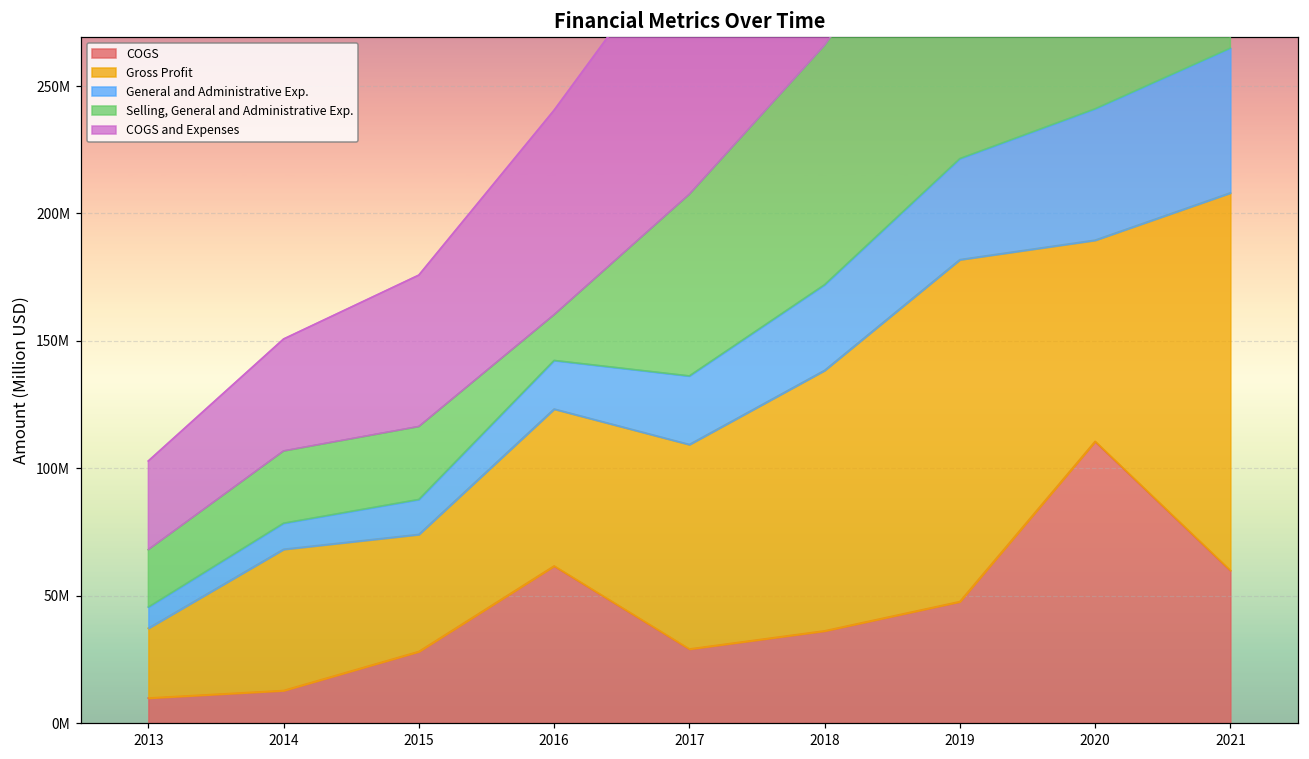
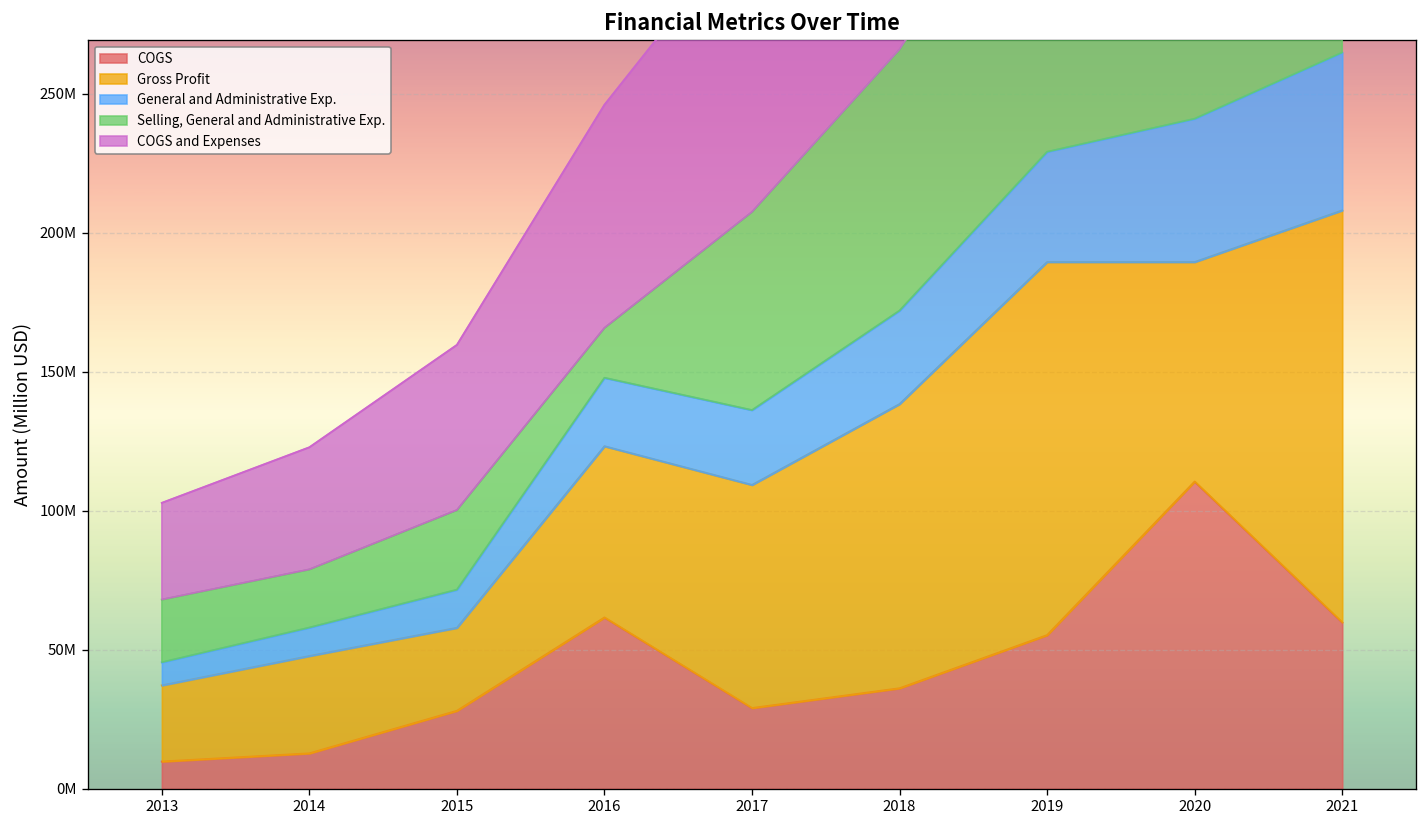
Gross Profit, 2014: 55000000 -> 35000000
Selling, General and Administrative Exp., 2014: 28000000 -> 21000000
Gross Profit, 2015: 46000000 -> 30000000
General and Administrative Exp., 2016: 19000000 -> 25000000
COGS, 2019: 48000000 -> 55000000
